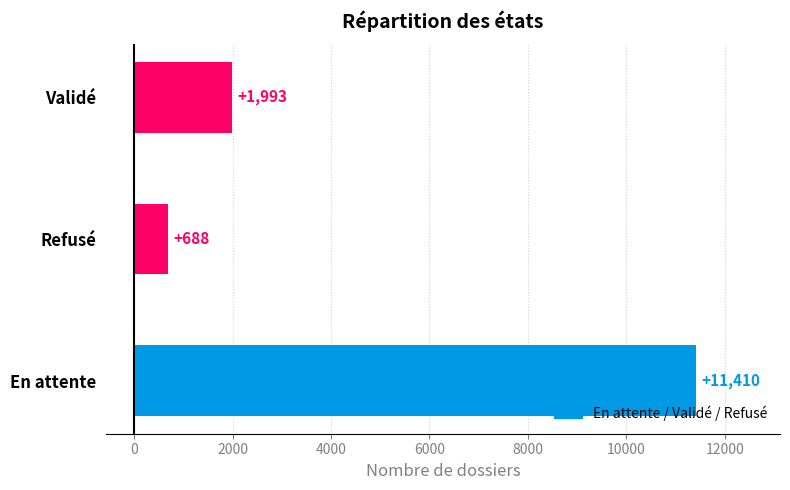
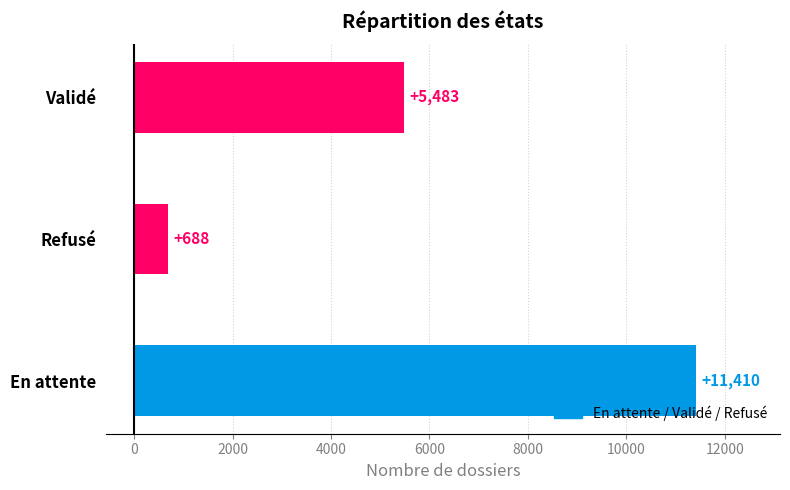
Validé: +1,993 -> +5,483
